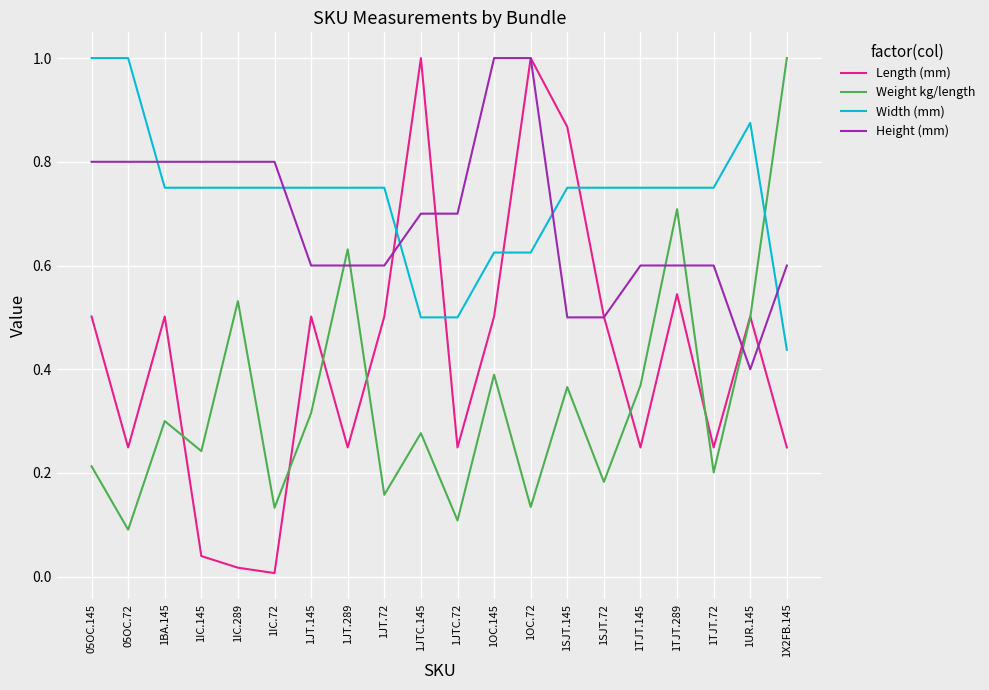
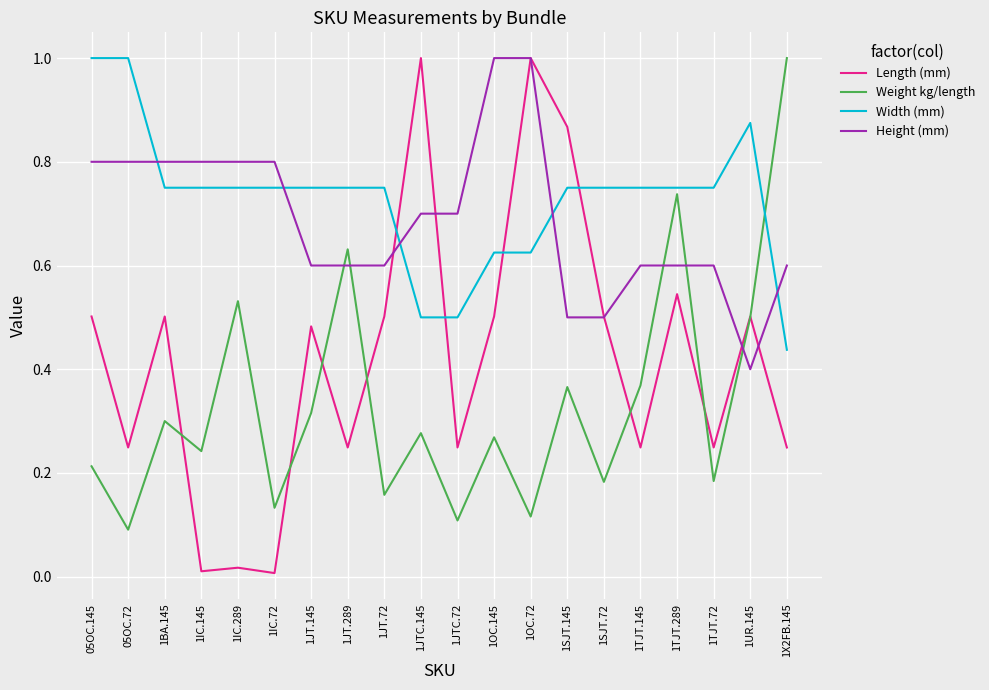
Length (mm), 1IC.145: 0.04 -> 0.01
Length (mm), 1JT.145: 0.50 -> 0.48
Weight kg/length, 1OC.145: 0.39 -> 0.27
Weight kg/length, 1OC.72: 0.13 -> 0.12
Weight kg/length, 1TJT.289: 0.71 -> 0.74
Weight kg/length, 1TJT.72: 0.20 -> 0.18
